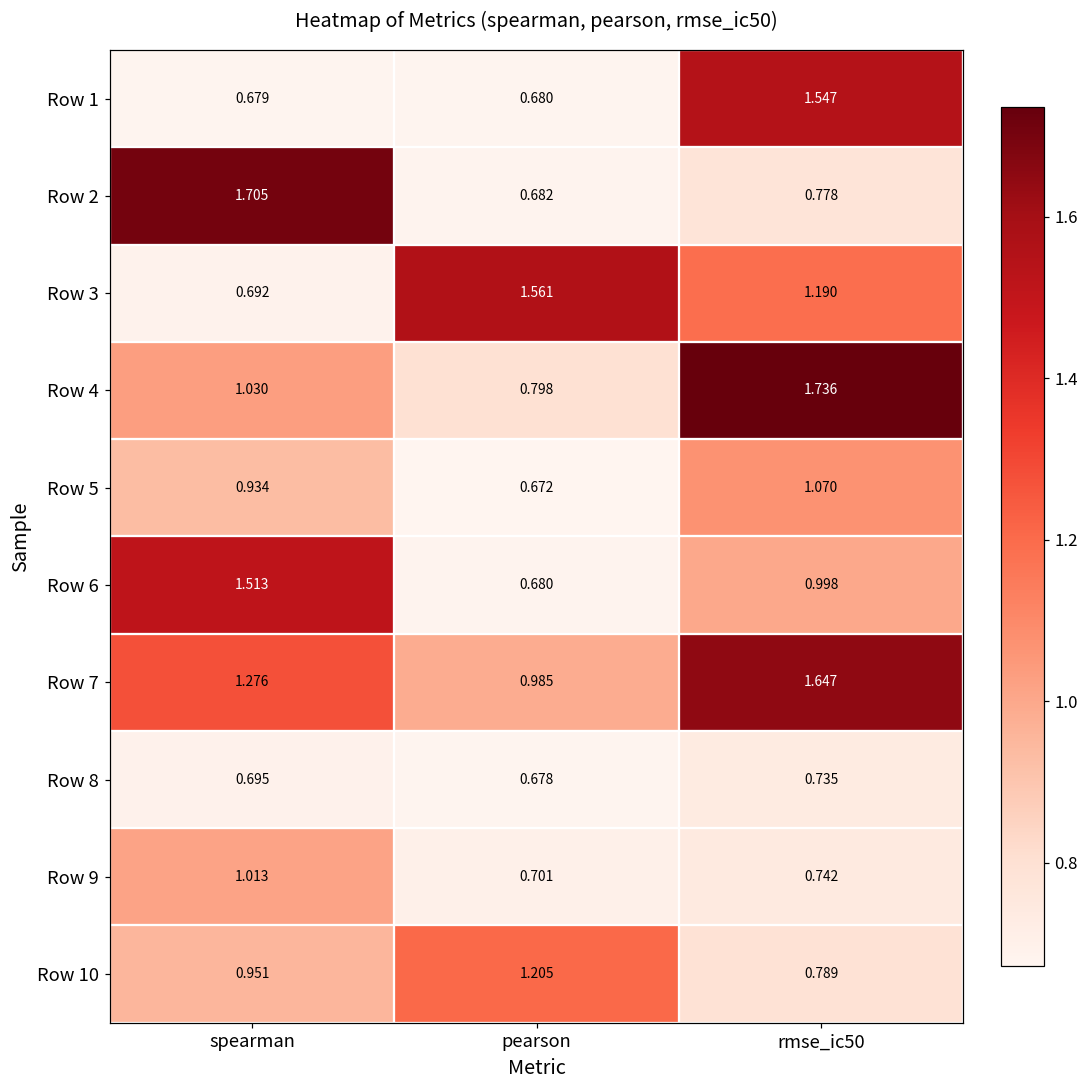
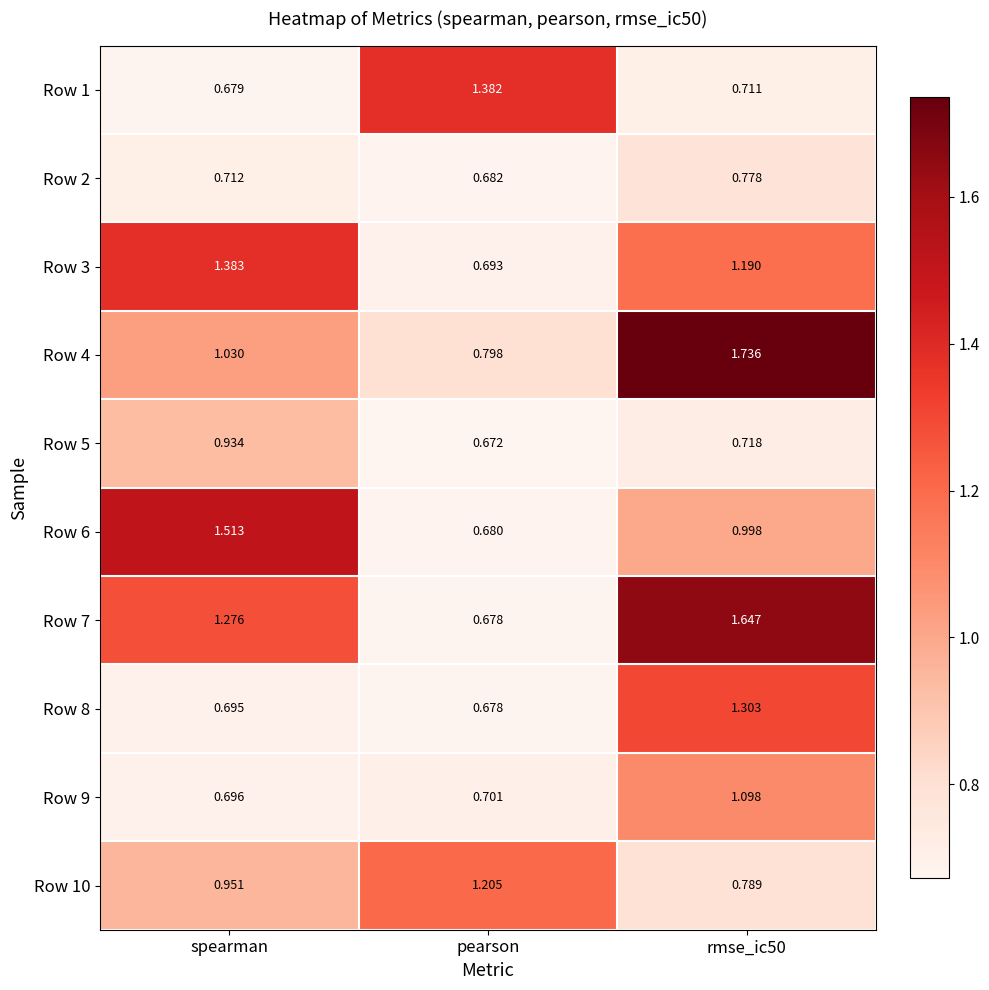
Row 1, pearson: 0.680 -> 1.382
Row 1, rmse_ic50: 1.547 -> 0.711
Row 2, spearman: 1.705 -> 0.712
Row 3, spearman: 0.692 -> 1.383
Row 3, pearson: 1.561 -> 0.693
Row 5, rmse_ic50: 1.070 -> 0.718
Row 7, pearson: 0.985 -> 0.678
Row 8, rmse_ic50: 0.735 -> 1.303
Row 9, spearman: 1.013 -> 0.696
Row 9, rmse_ic50: 0.742 -> 1.098
